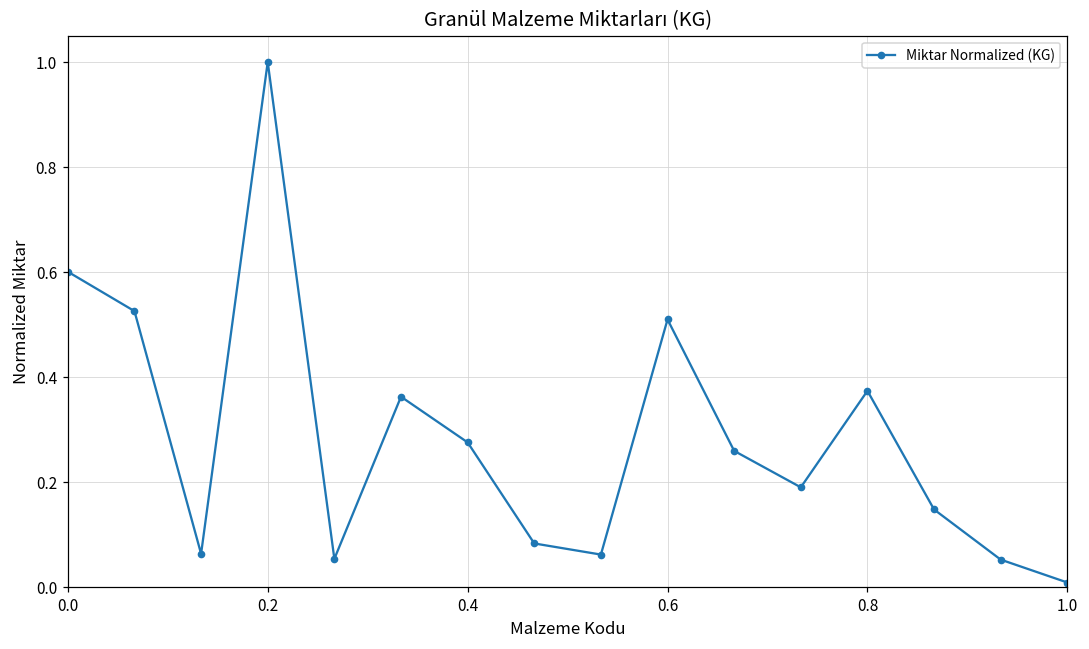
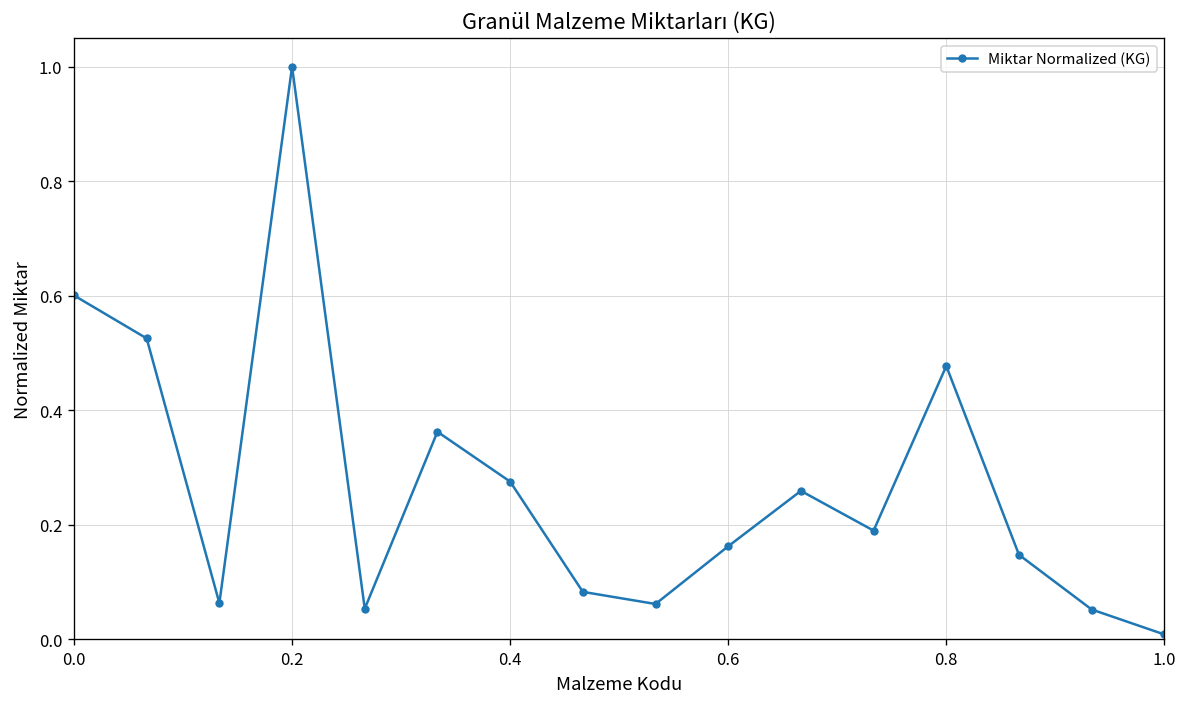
0.6: 0.51 -> 0.16
0.8: 0.37 -> 0.48
